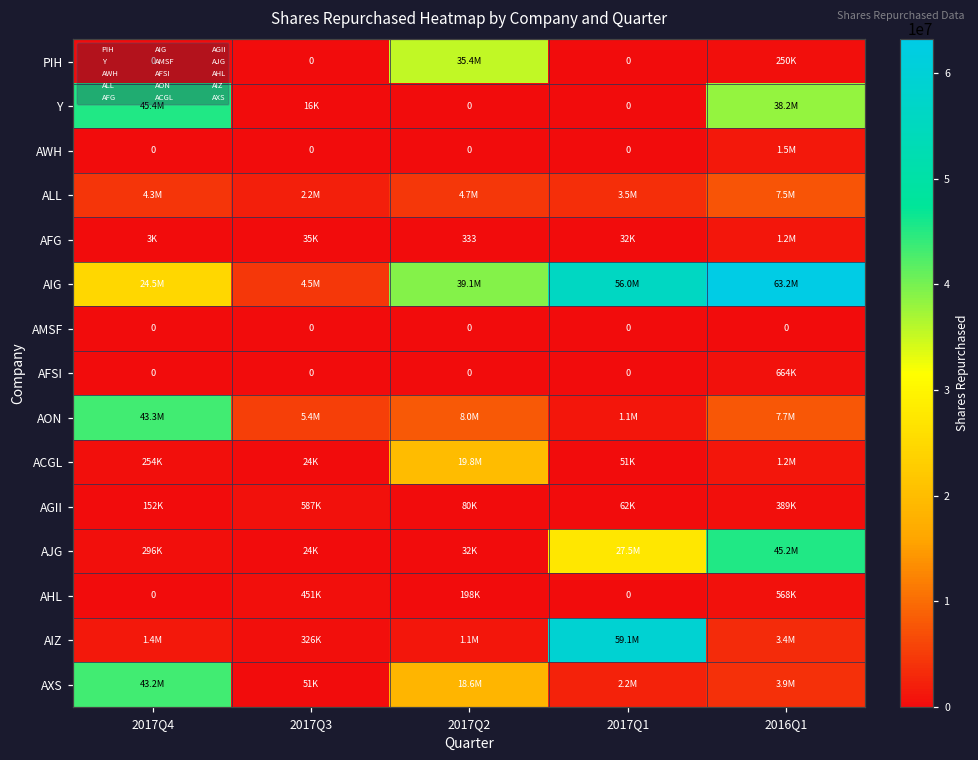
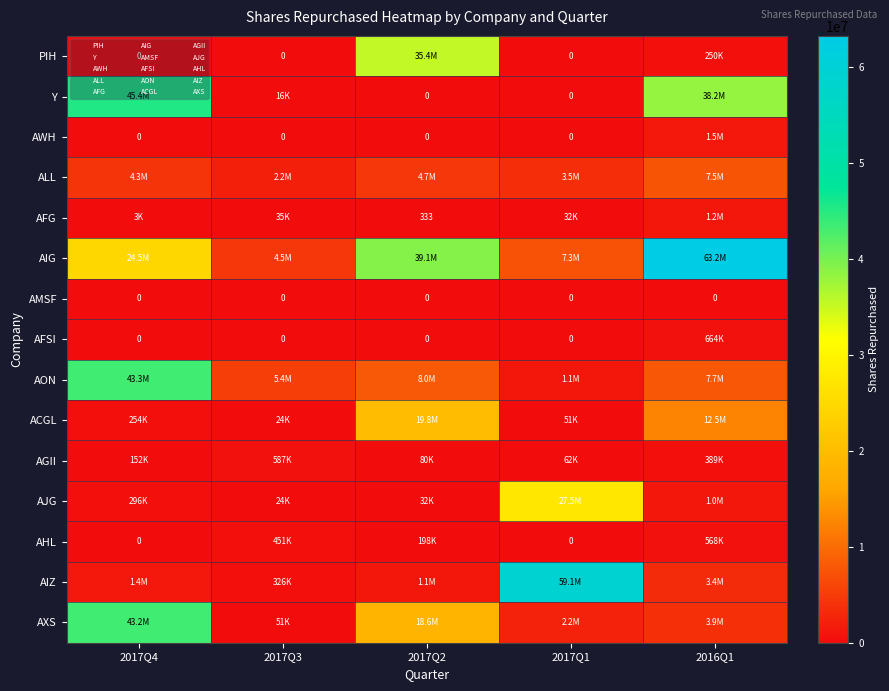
AIG, 2017Q1: 56.0M -> 7.3M
ACGL, 2016Q1: 1.2M -> 12.5M
AJG, 2016Q1: 45.2M -> 1.0M
